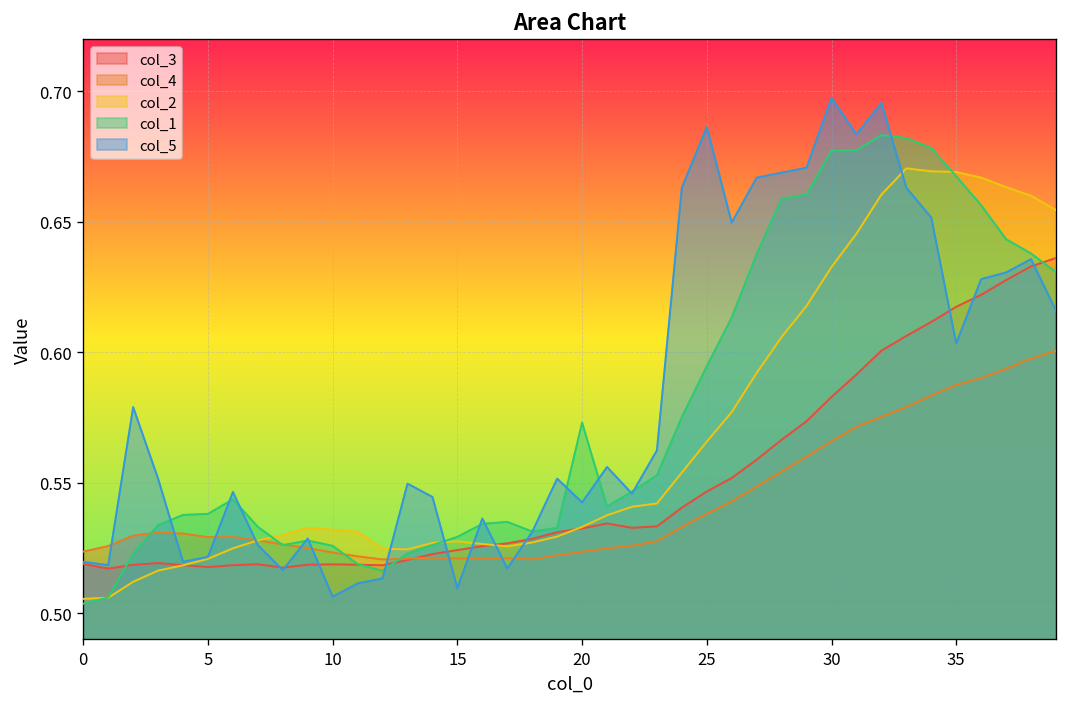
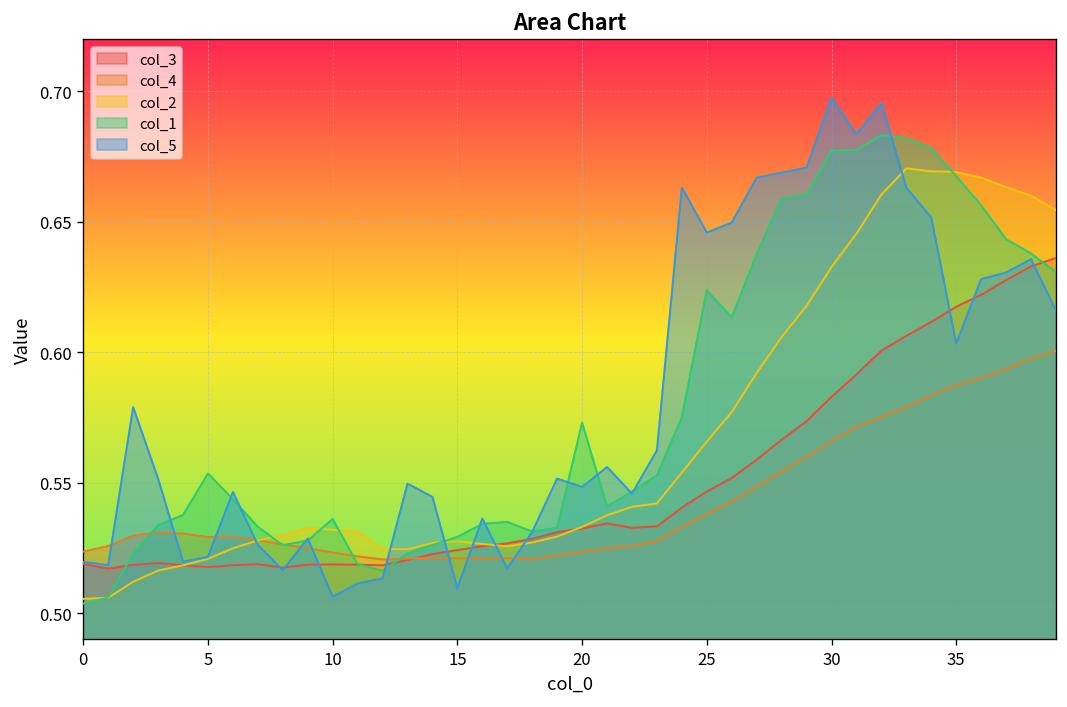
col_1, 5: 0.538 -> 0.554
col_1, 10: 0.526 -> 0.536
col_5, 20: 0.542 -> 0.548
col_1, 25: 0.595 -> 0.624
col_5, 25: 0.686 -> 0.646
